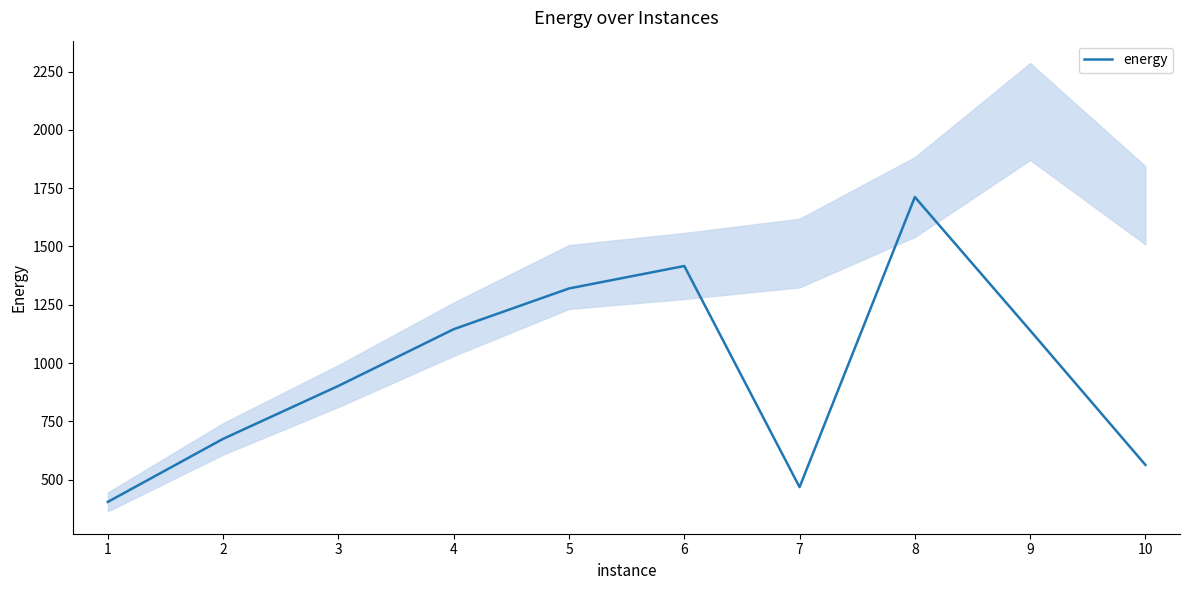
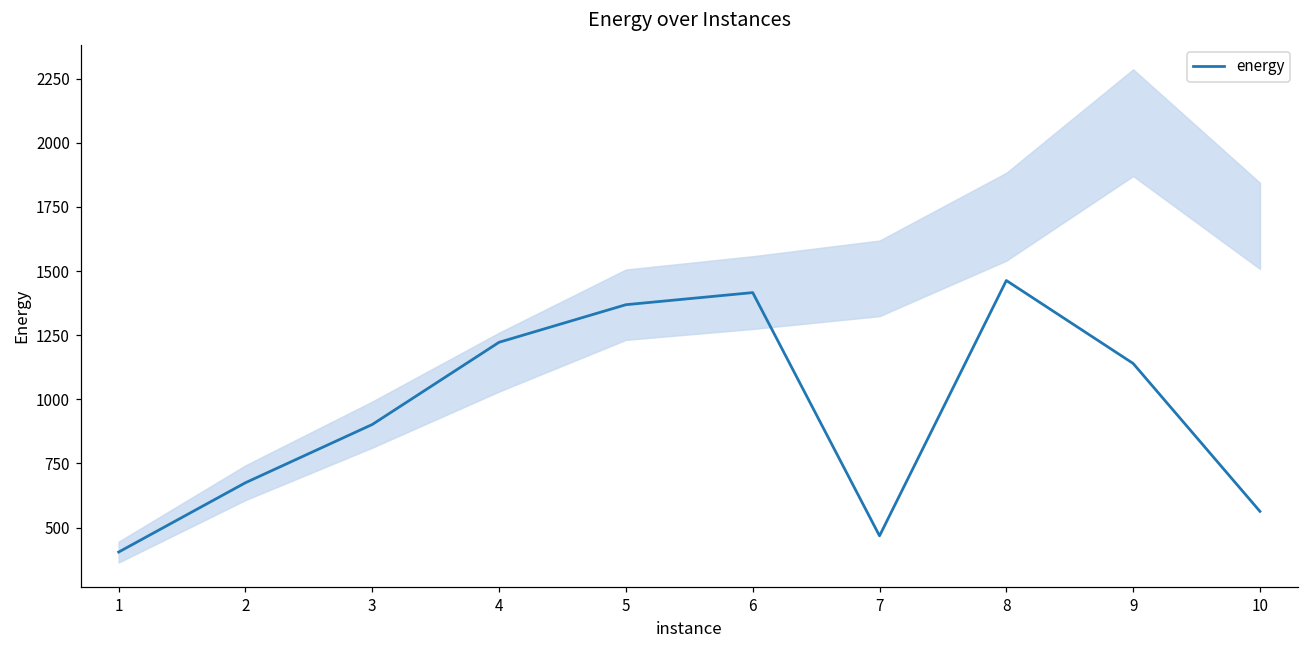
energy, 4: 1140 -> 1220
energy, 5: 1320 -> 1370
energy, 8: 1710 -> 1460
